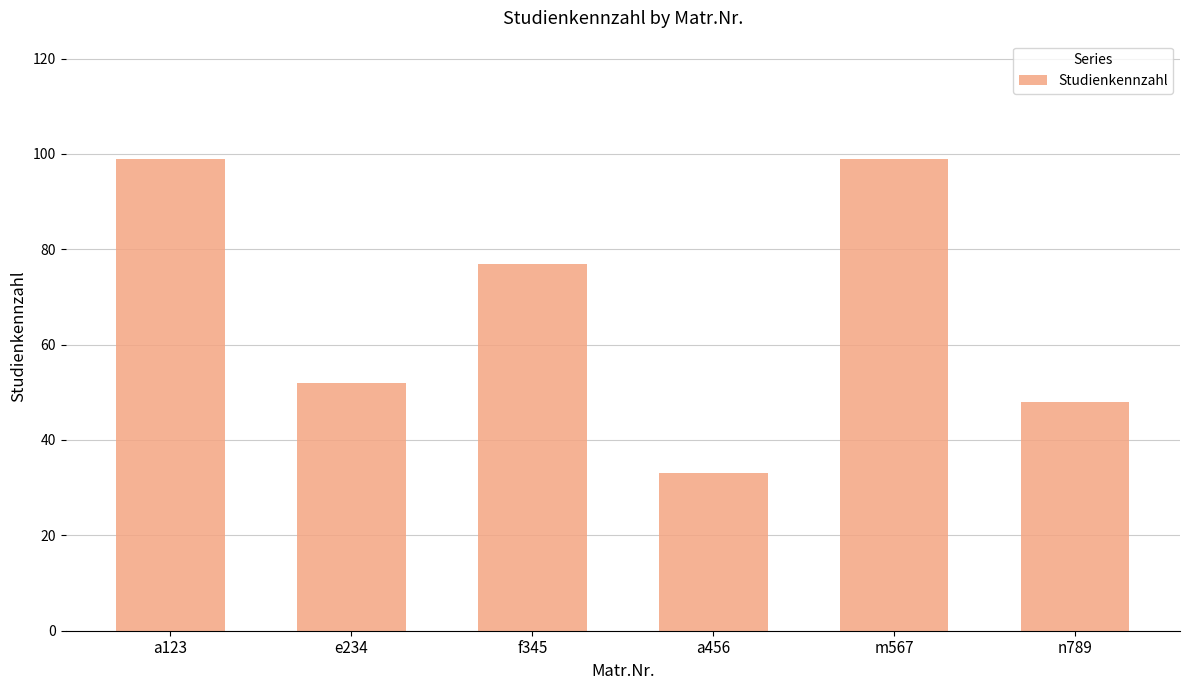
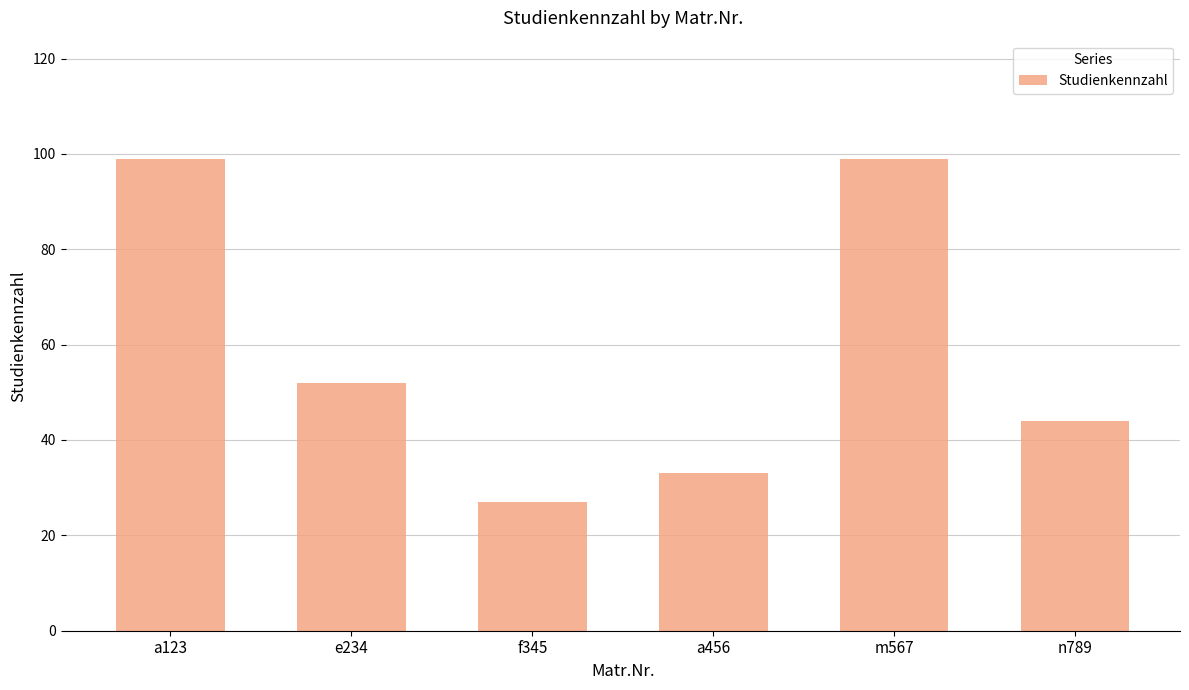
f345: 77 -> 27
n789: 48 -> 44
